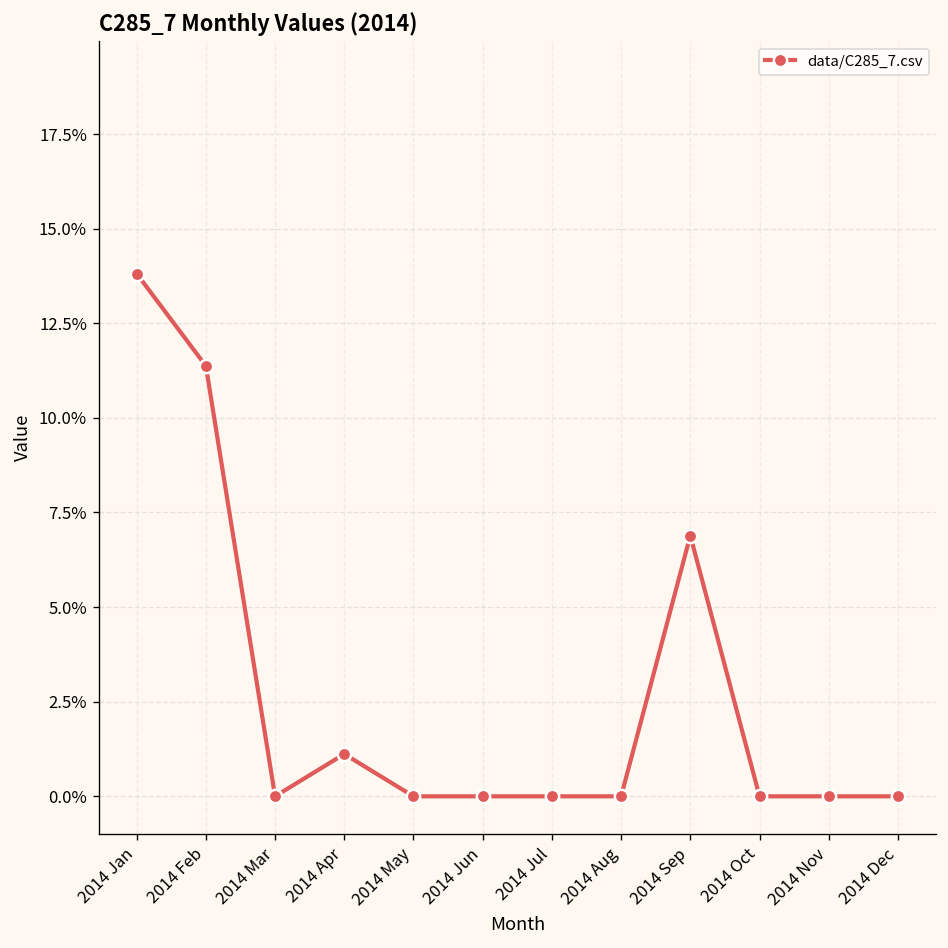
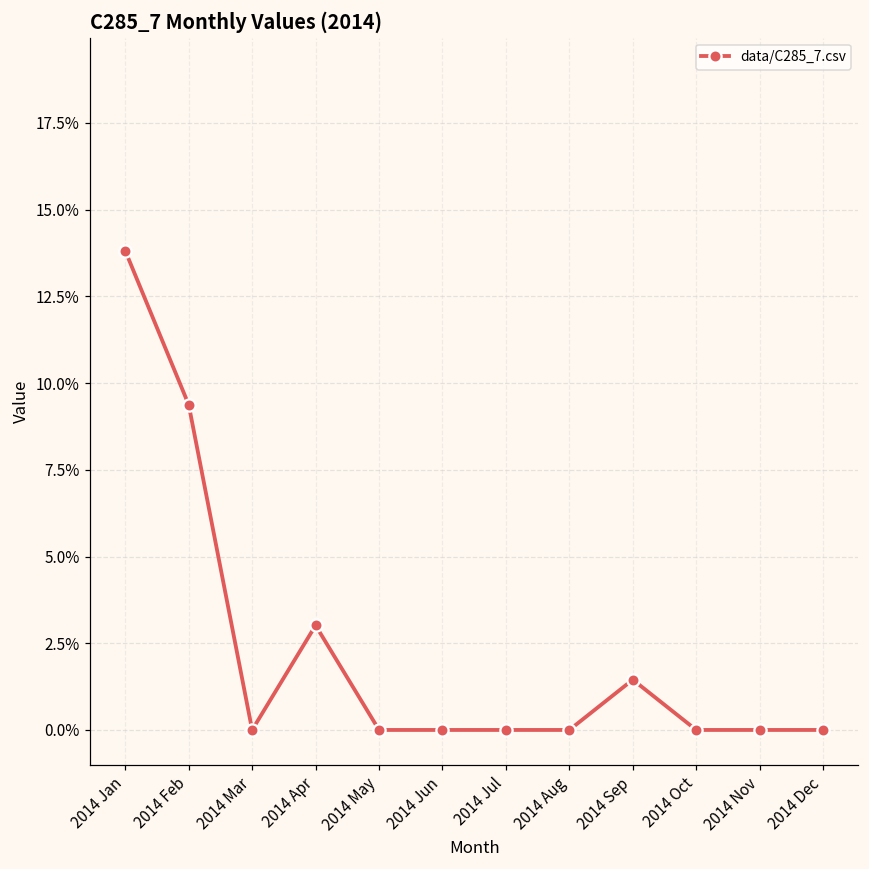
2014 Feb: 11.4% -> 9.4%
2014 Apr: 1.1% -> 3.0%
2014 Sep: 6.9% -> 1.4%
